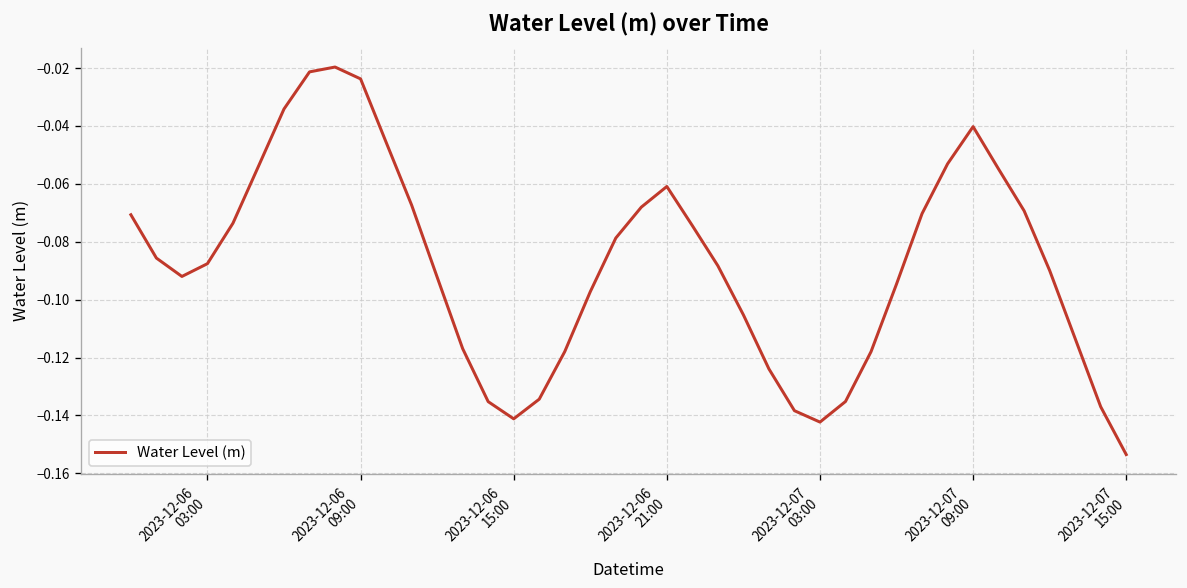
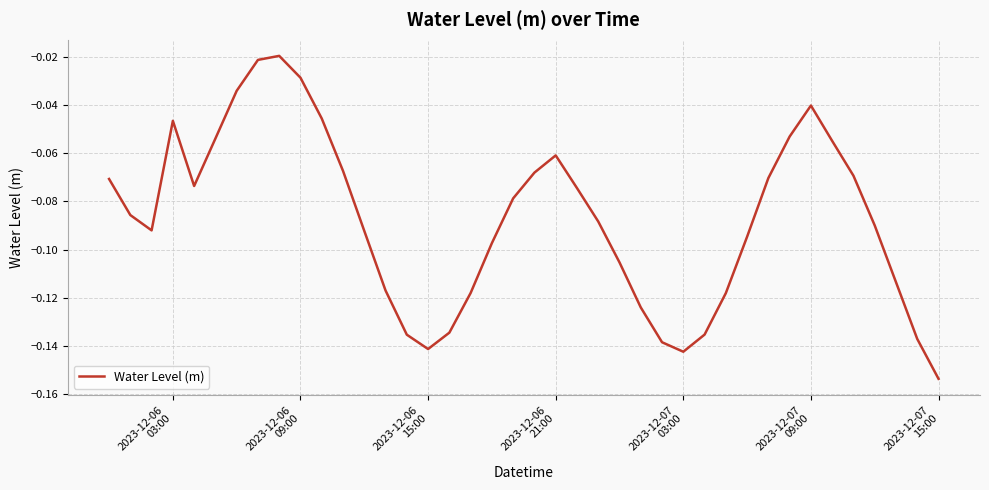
2023-12-06 03:00: -0.088 -> -0.047
2023-12-06 09:00: -0.024 -> -0.029
